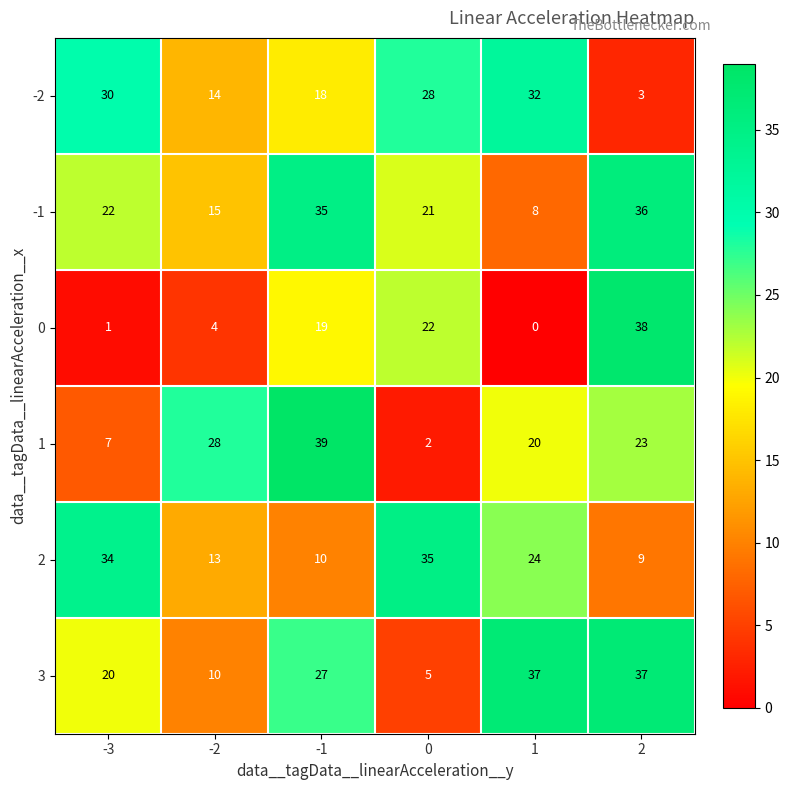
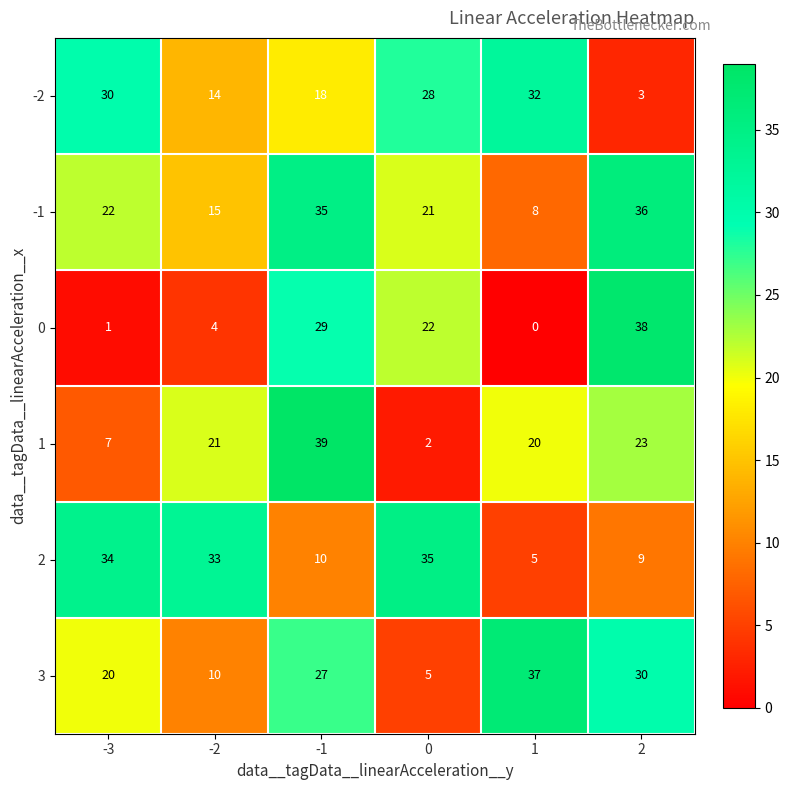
0, -1: 19 -> 29
1, -2: 28 -> 21
2, -2: 13 -> 33
2, 1: 24 -> 5
3, 2: 37 -> 30
